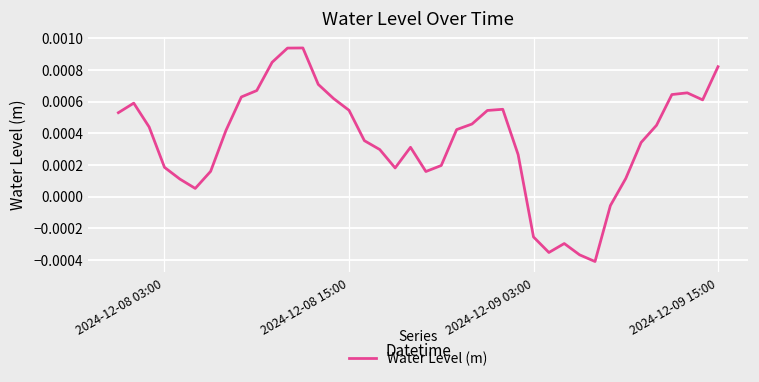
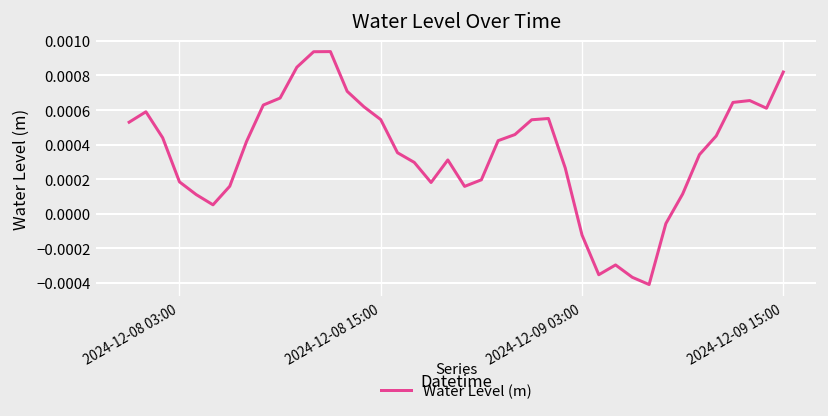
2024-12-09 03:00: -0.00026 -> -0.00012
